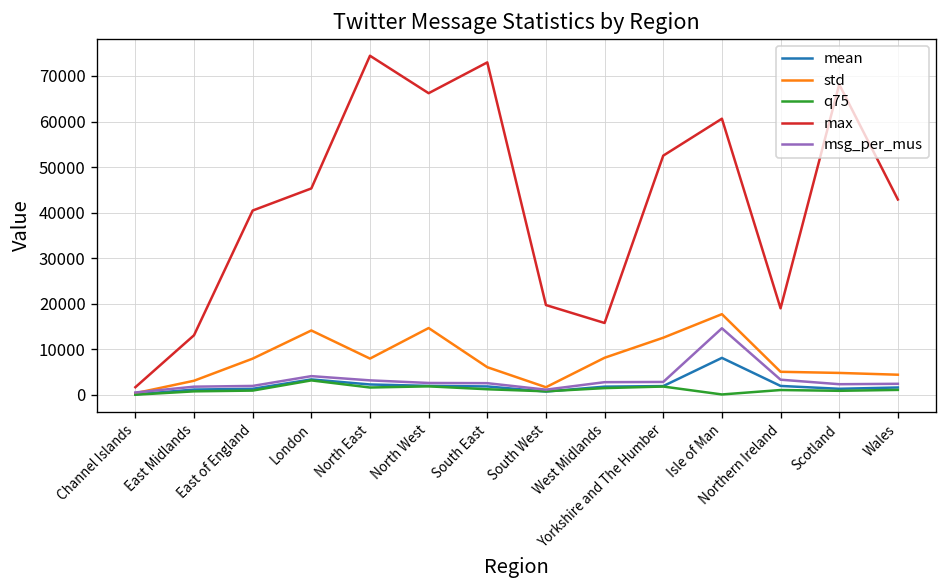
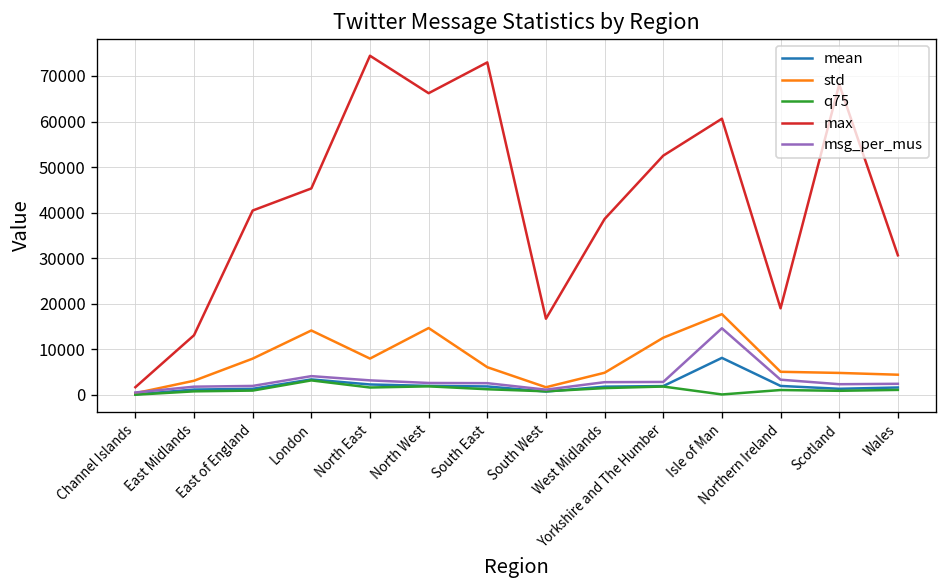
max, South West: 20000 -> 17000
std, West Midlands: 8000 -> 5000
max, West Midlands: 16000 -> 39000
max, Wales: 43000 -> 31000
